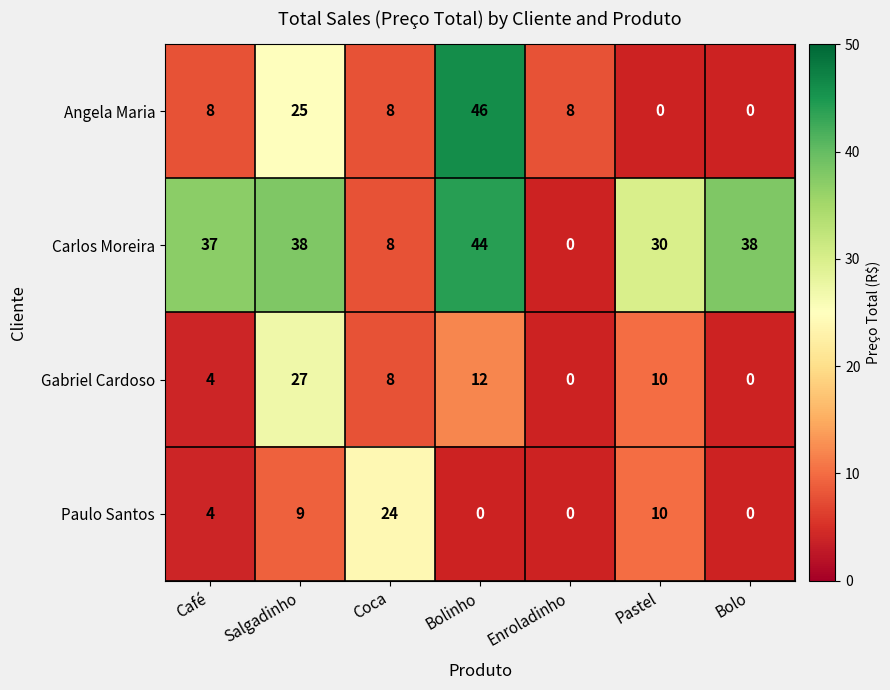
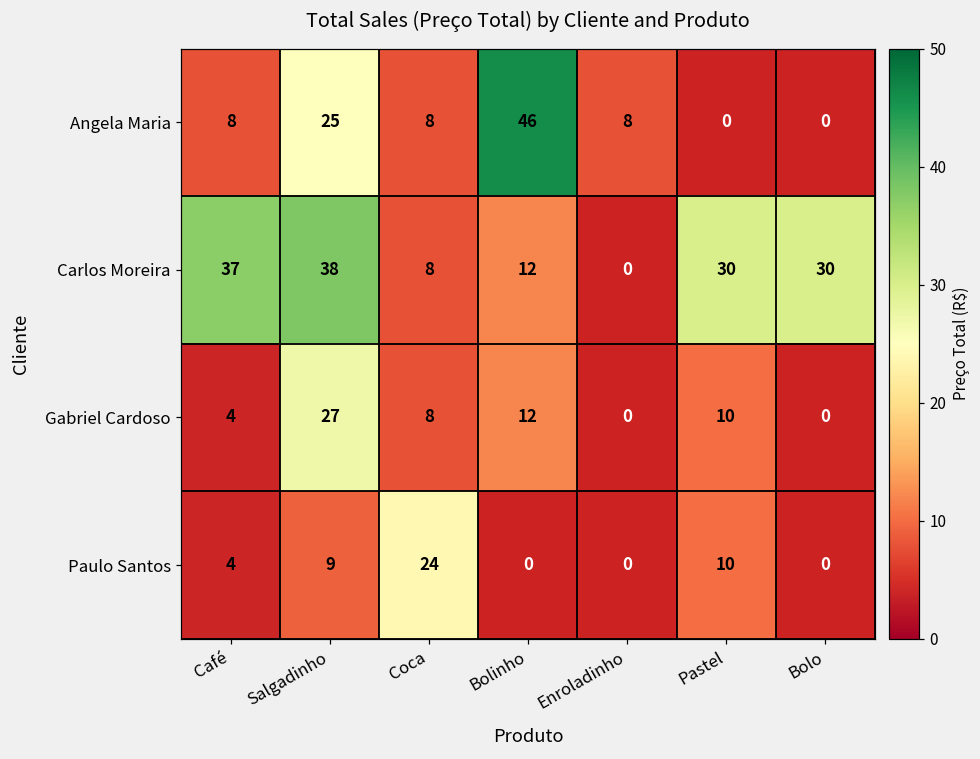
Carlos Moreira, Bolinho: 44 -> 12
Carlos Moreira, Bolo: 38 -> 30
